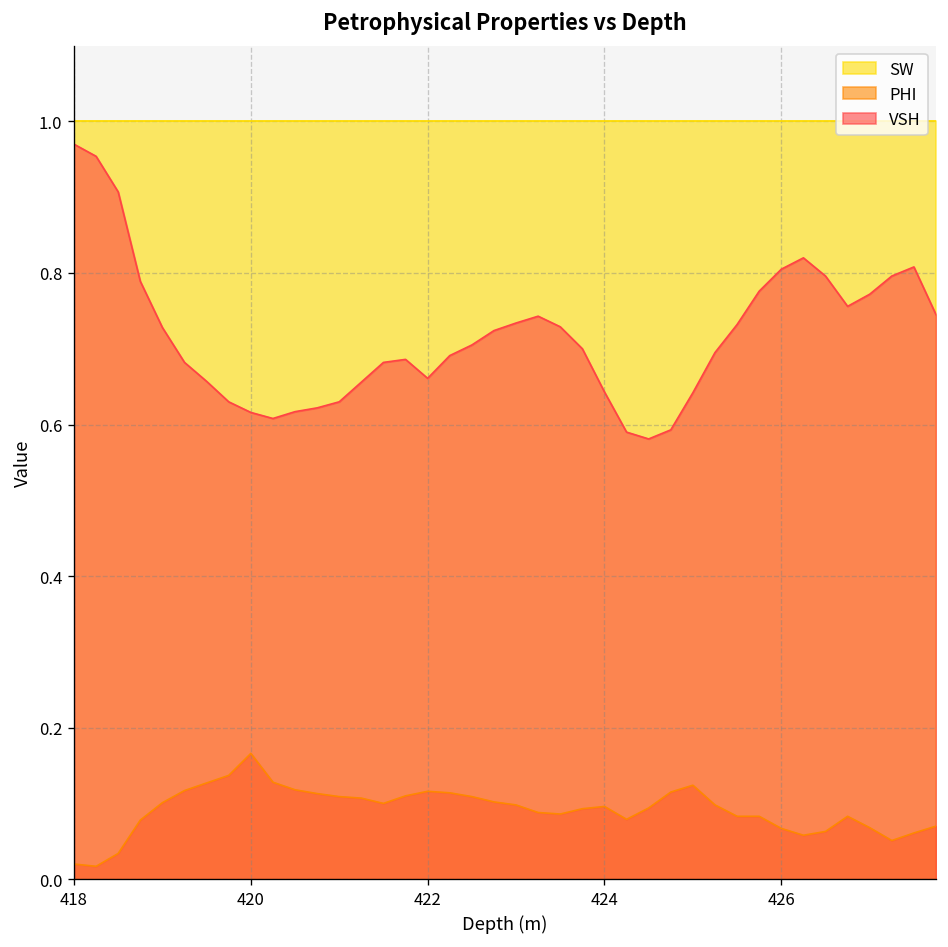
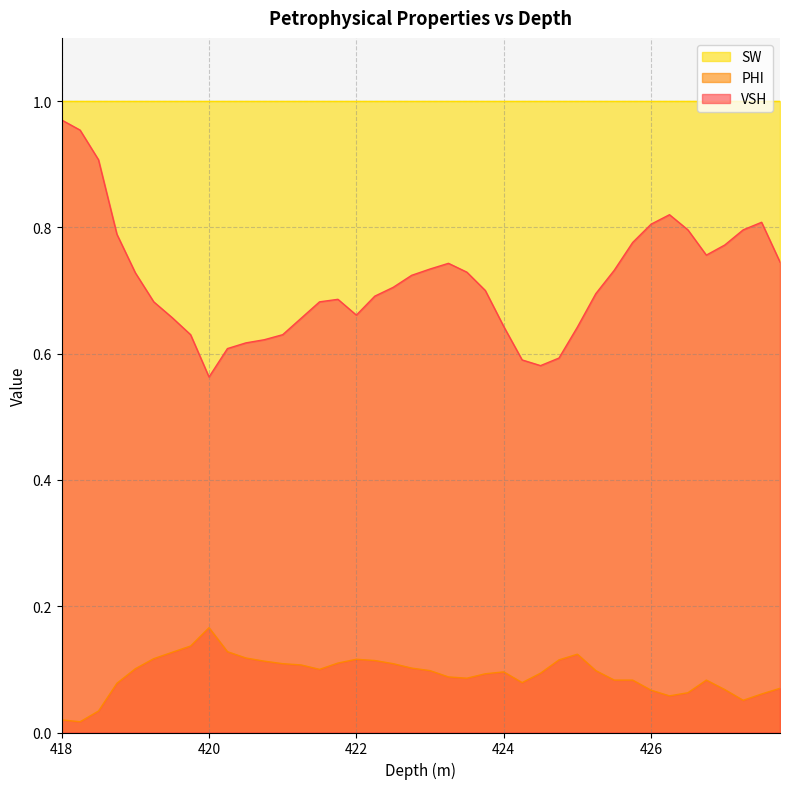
VSH, 420: 0.62 -> 0.56
